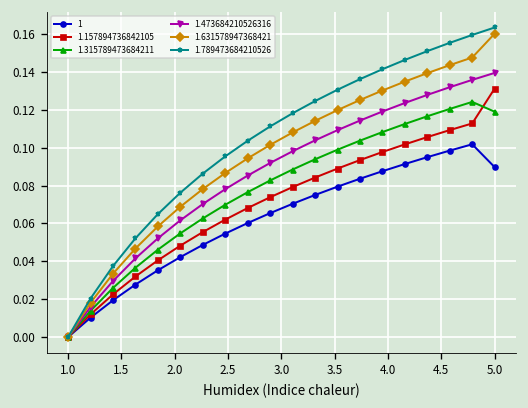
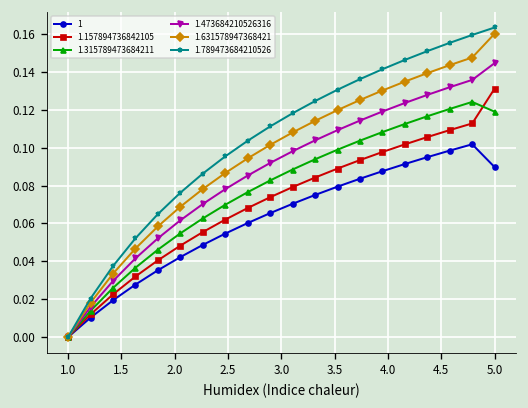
1.473684210526316, 5.0: 0.139 -> 0.145
